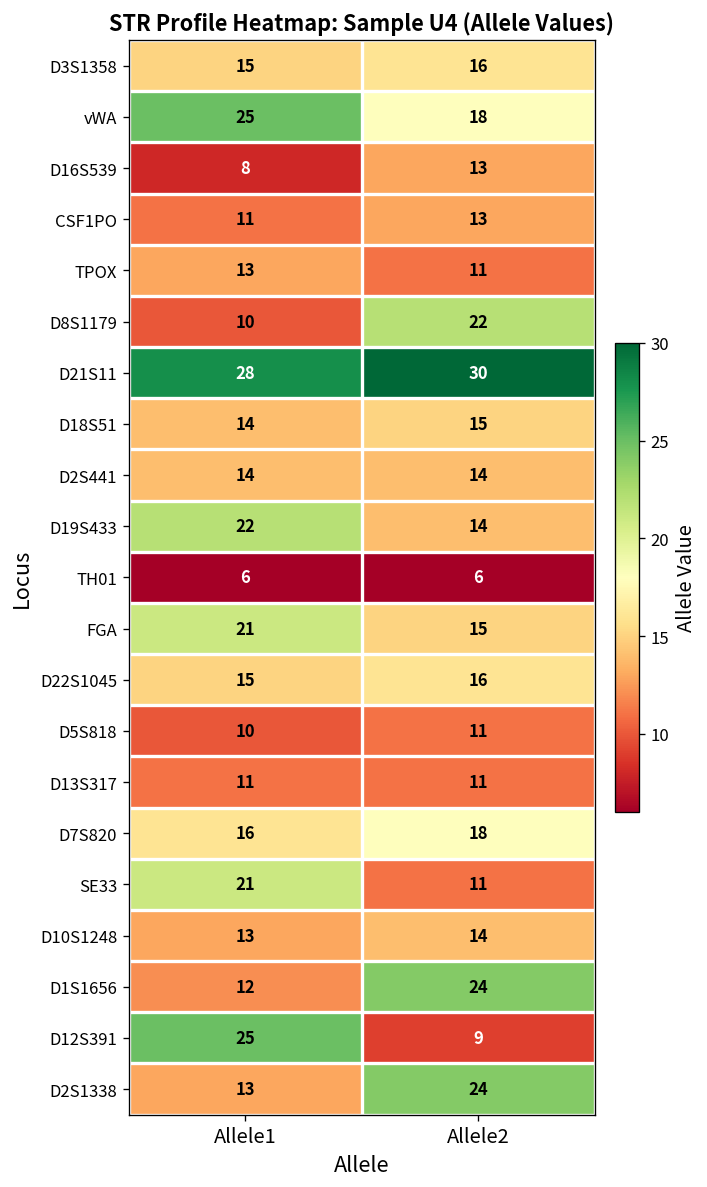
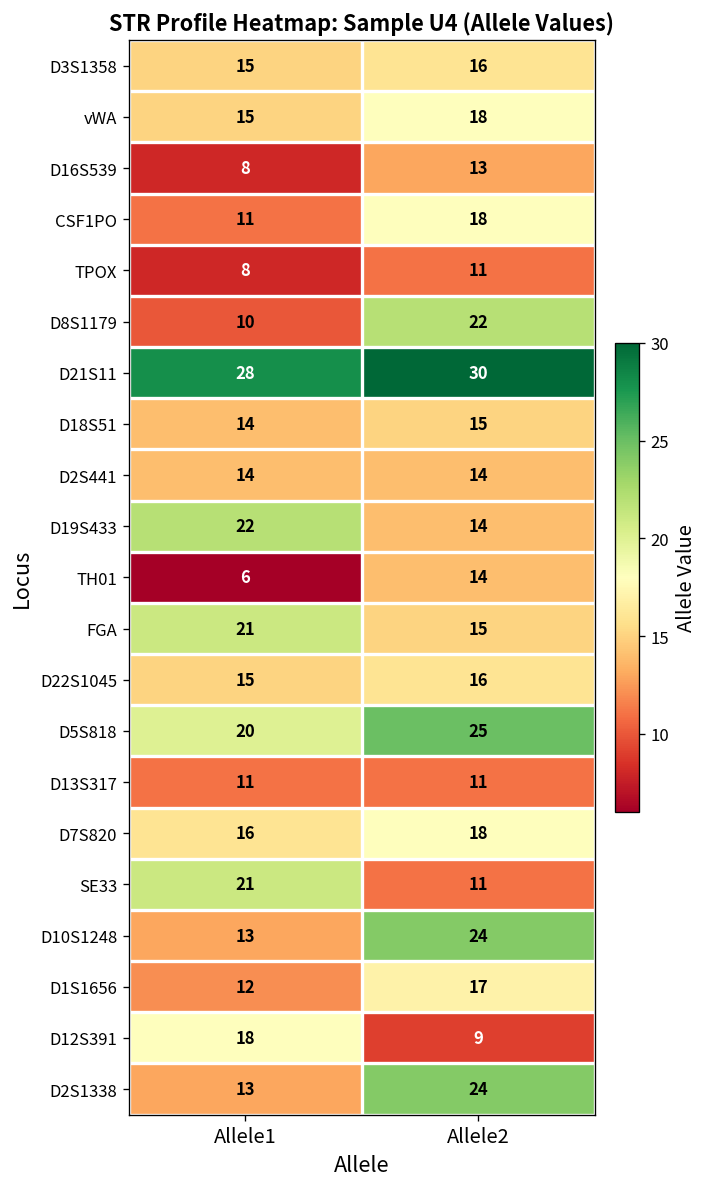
vWA, Allele1: 25 -> 15
CSF1PO, Allele2: 13 -> 18
TPOX, Allele1: 13 -> 8
TH01, Allele2: 6 -> 14
D5S818, Allele1: 10 -> 20
D5S818, Allele2: 11 -> 25
D10S1248, Allele2: 14 -> 24
D1S1656, Allele2: 24 -> 17
D12S391, Allele1: 25 -> 18
